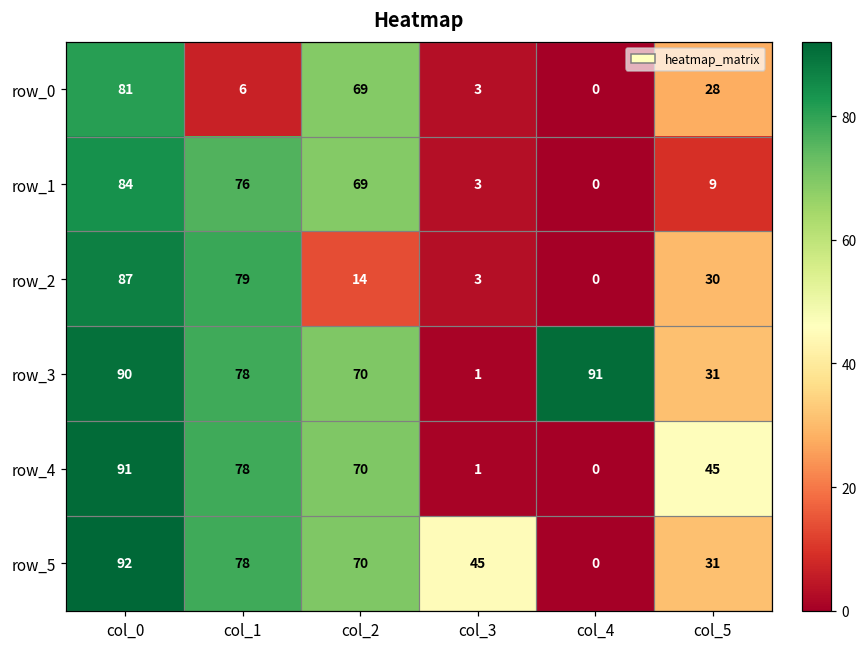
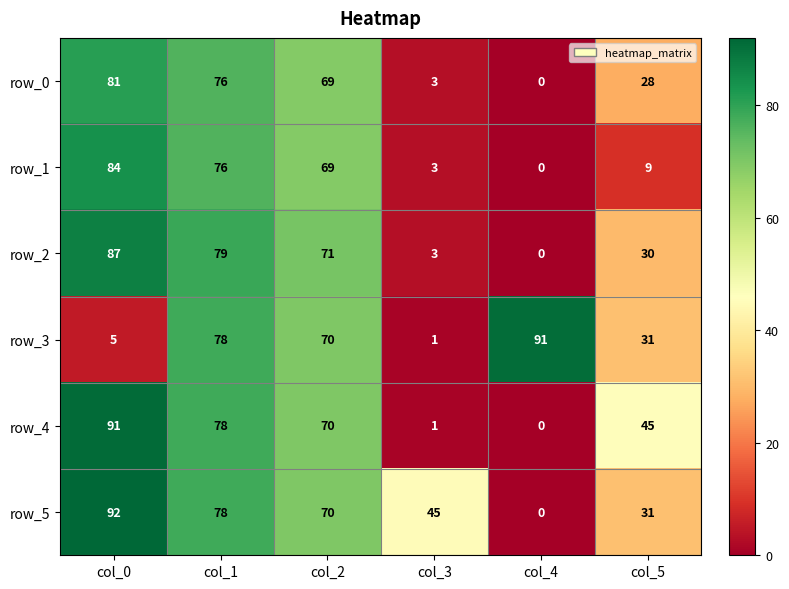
row_0, col_1: 6 -> 76
row_2, col_2: 14 -> 71
row_3, col_0: 90 -> 5
